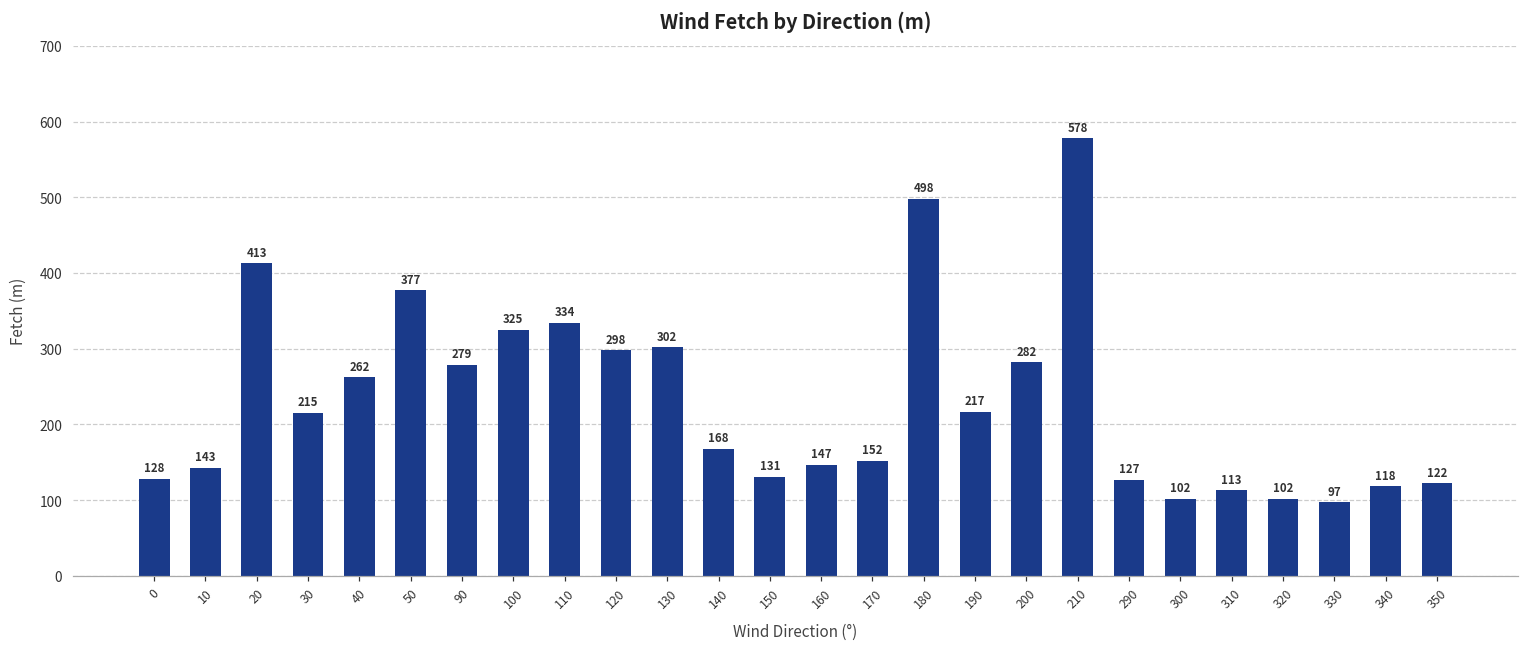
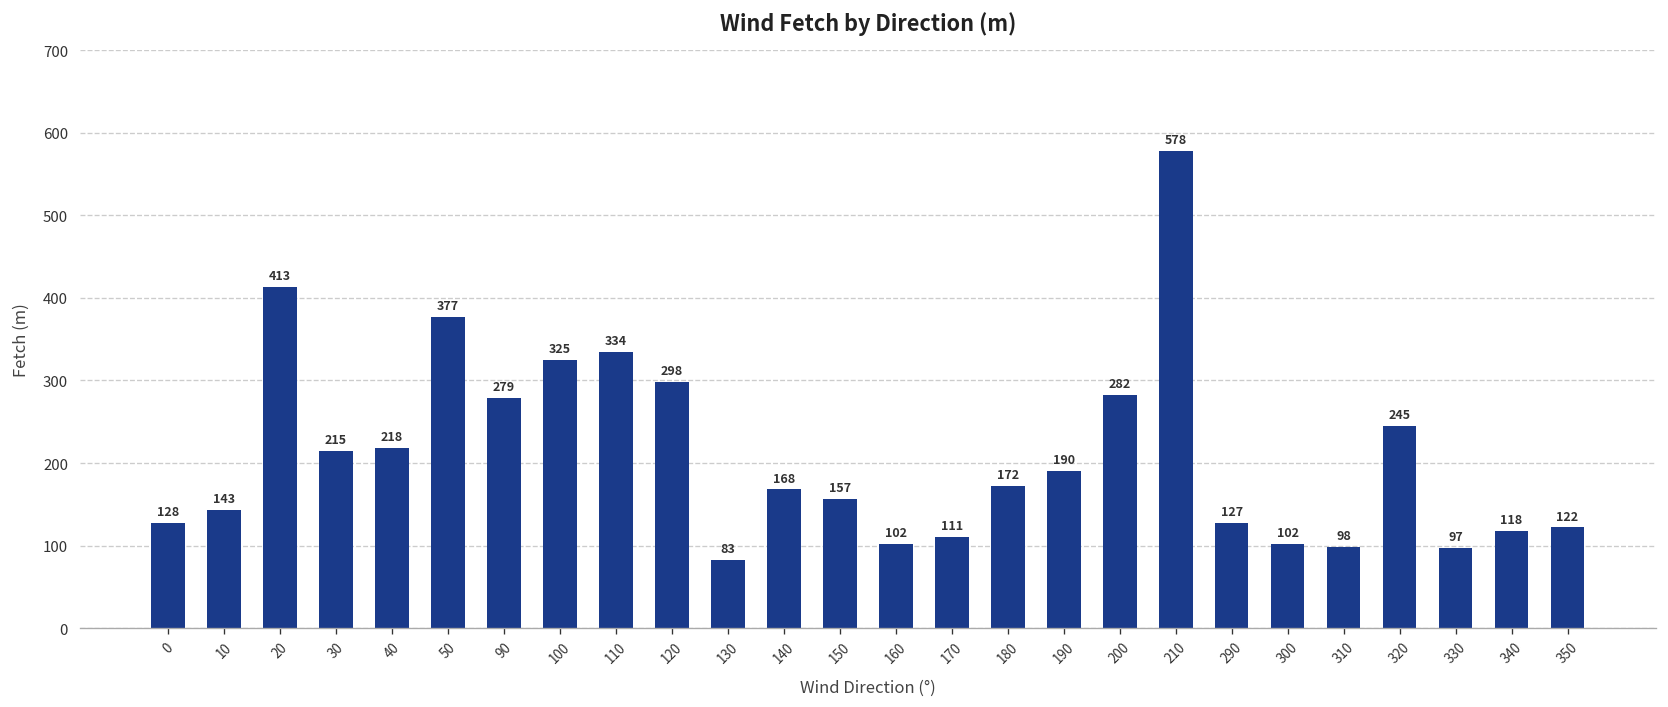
40: 262 -> 218
130: 302 -> 83
150: 131 -> 157
160: 147 -> 102
170: 152 -> 111
180: 498 -> 172
190: 217 -> 190
310: 113 -> 98
320: 102 -> 245
